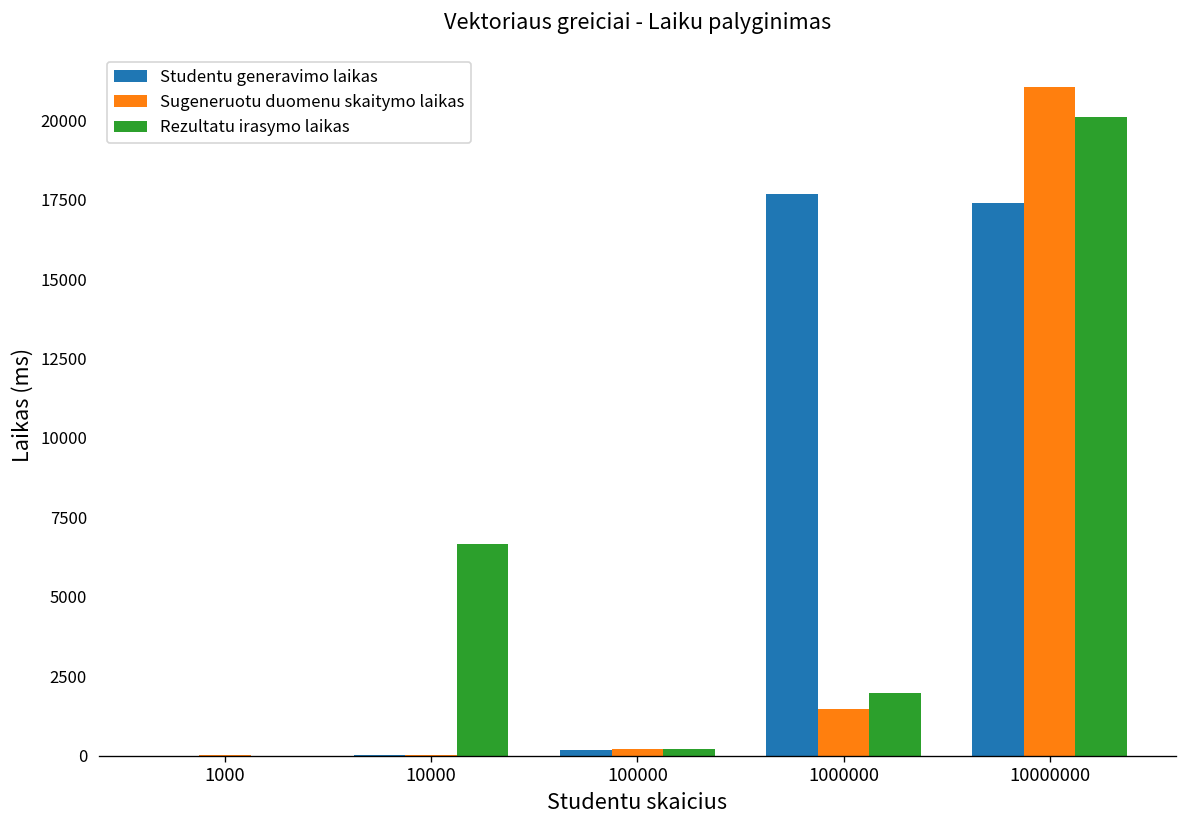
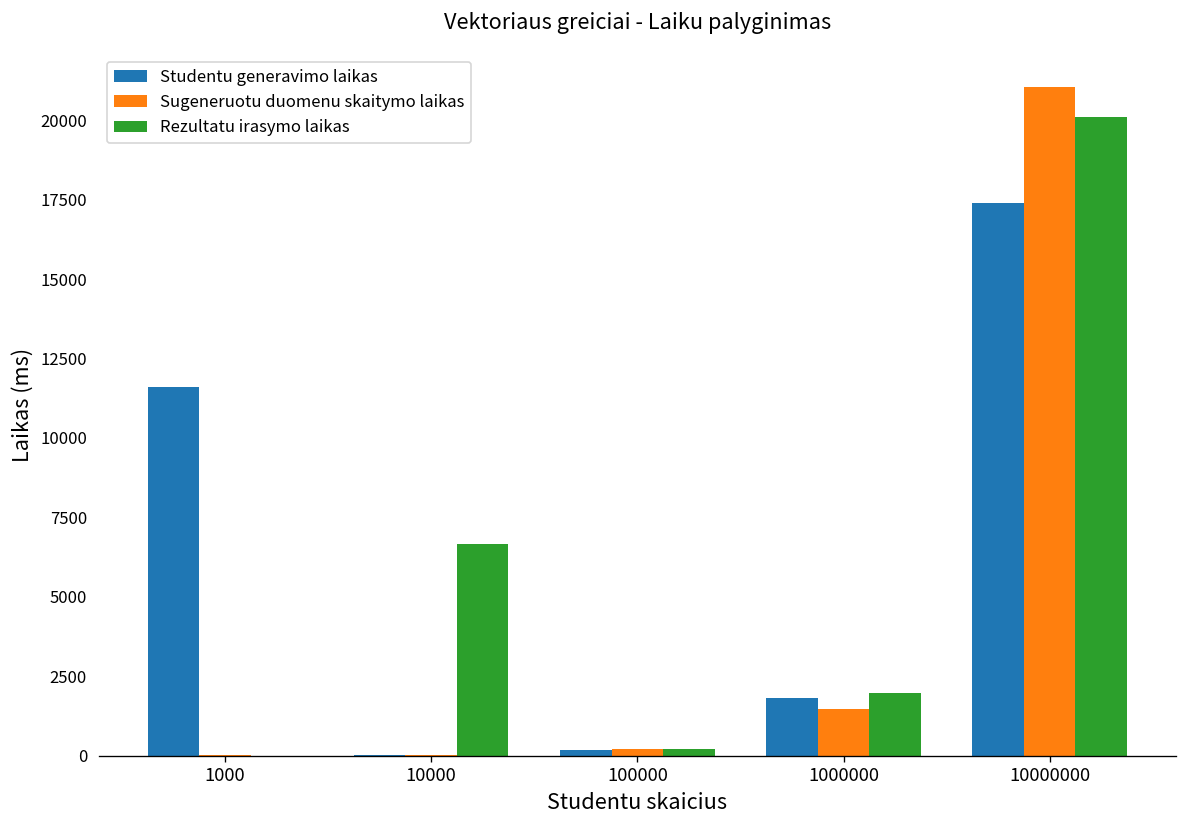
Studentu generavimo laikas, 1000: 0 -> 11600
Studentu generavimo laikas, 1000000: 17700 -> 1800
